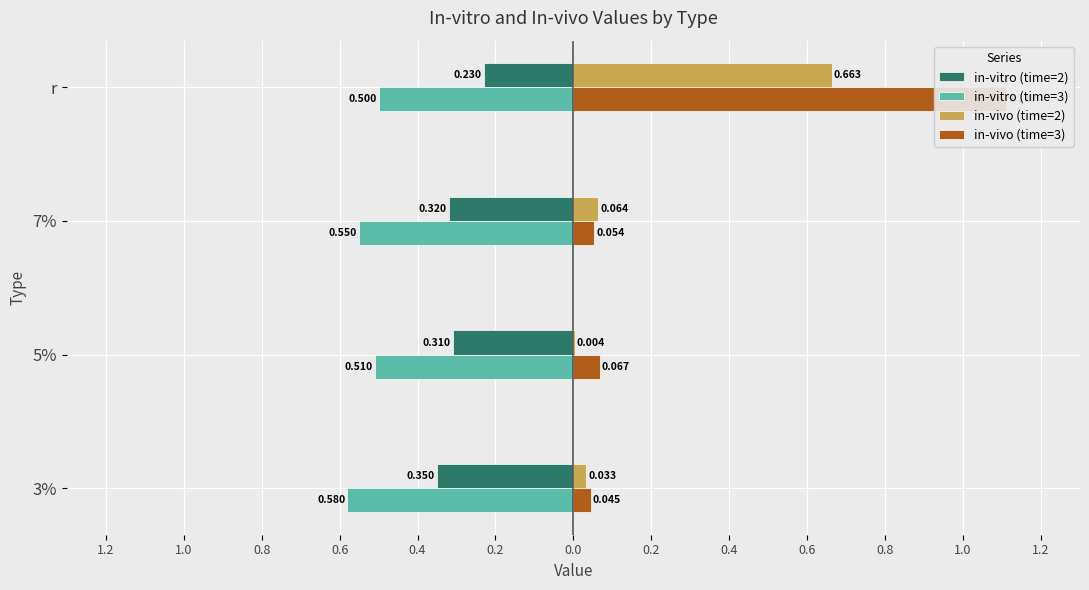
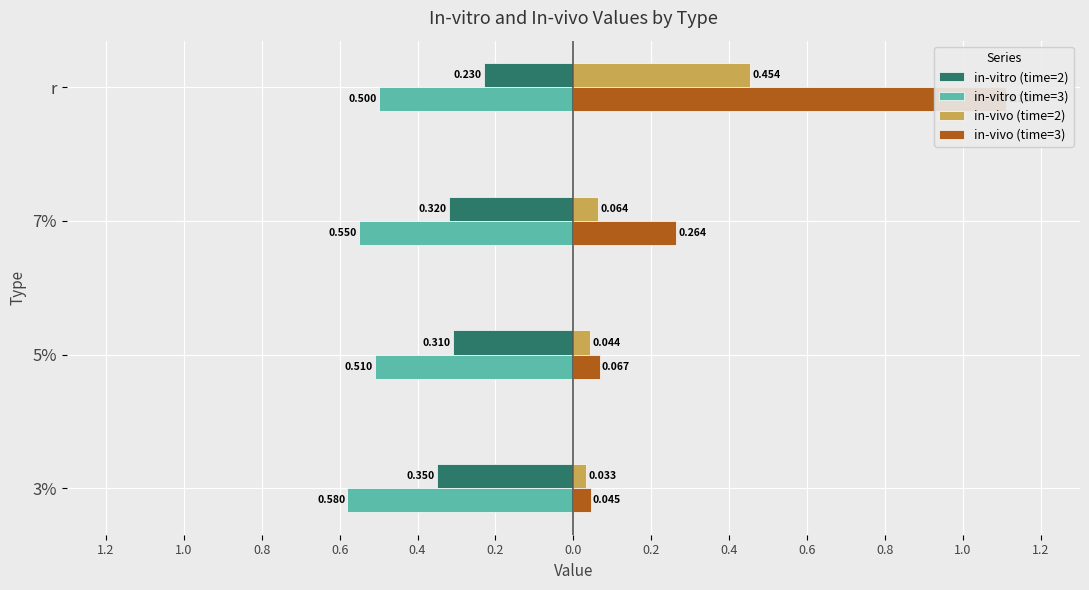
in-vivo (time=2), r: 0.663 -> 0.454
in-vivo (time=3), 7%: 0.054 -> 0.264
in-vivo (time=2), 5%: 0.004 -> 0.044
